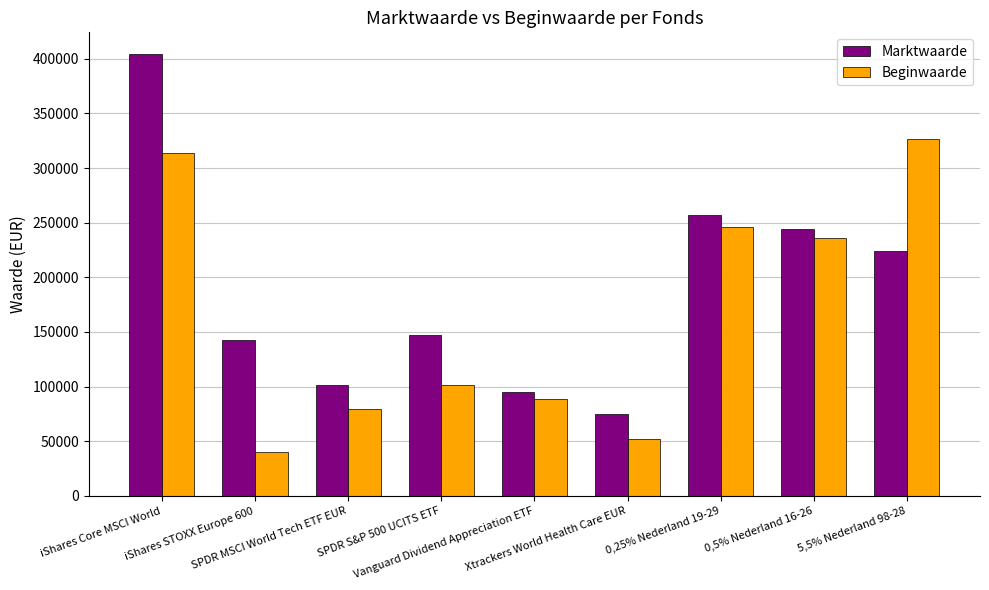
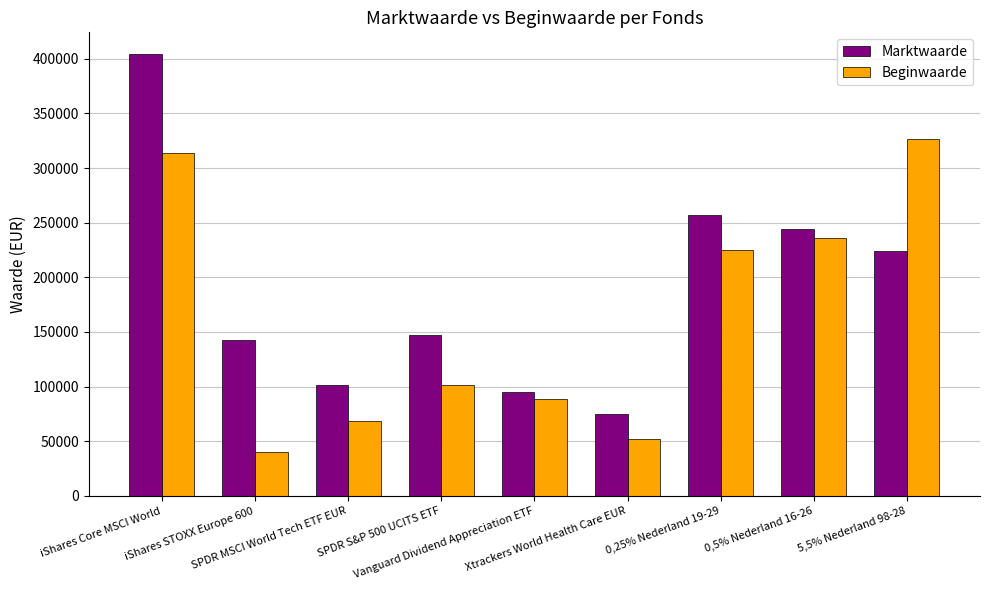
Beginwaarde, SPDR MSCI World Tech ETF EUR: 80000 -> 69000
Beginwaarde, 0,25% Nederland 19-29: 246000 -> 225000
